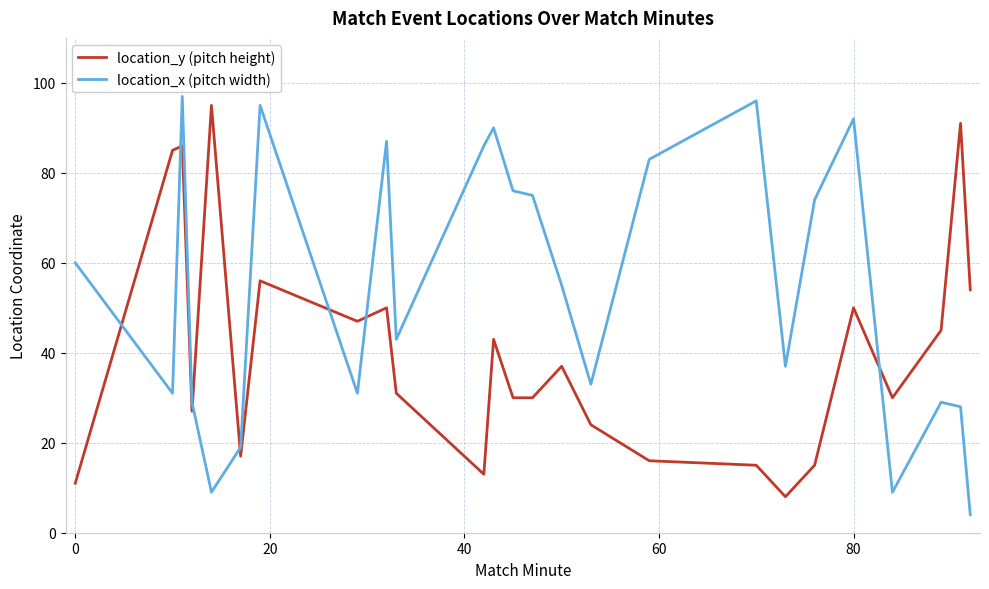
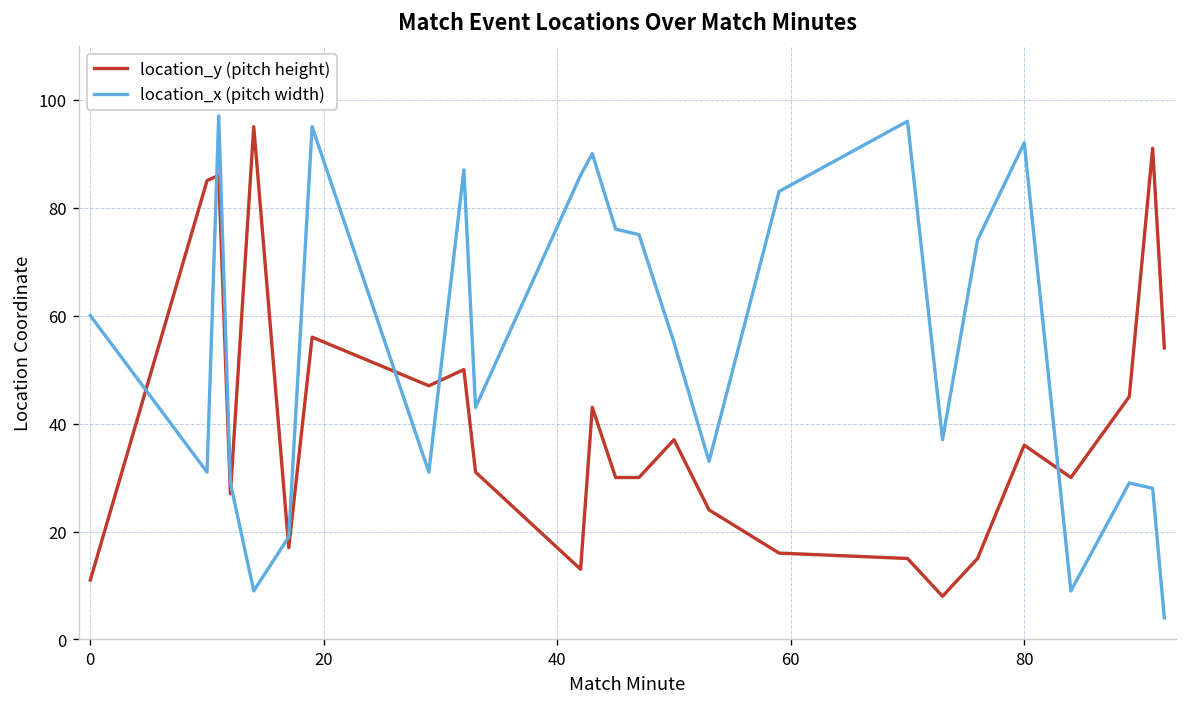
location_y (pitch height), 80: 50 -> 36
